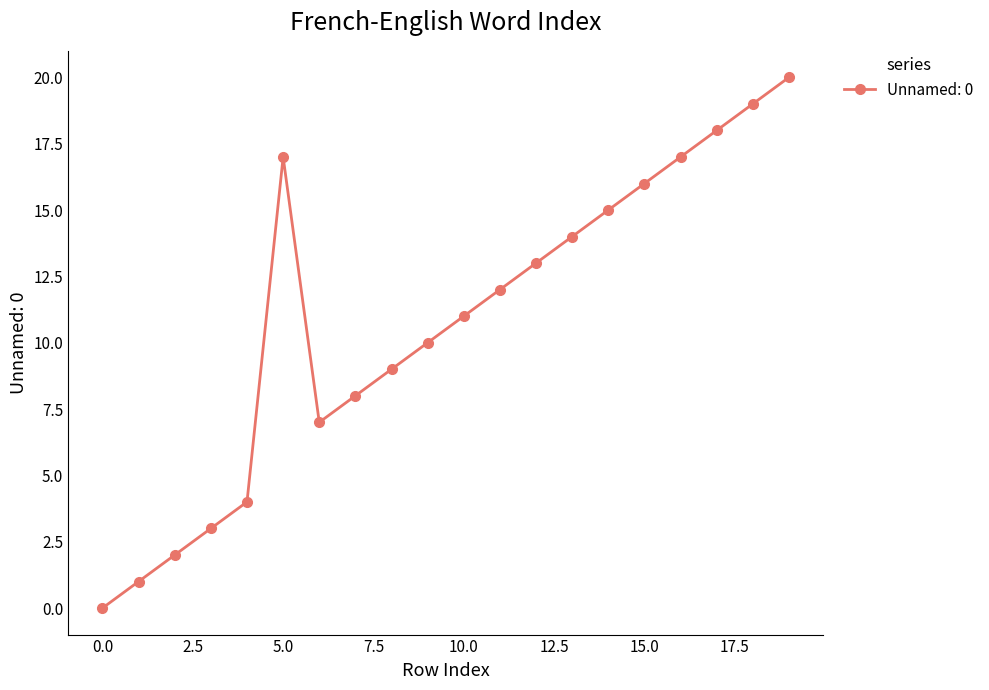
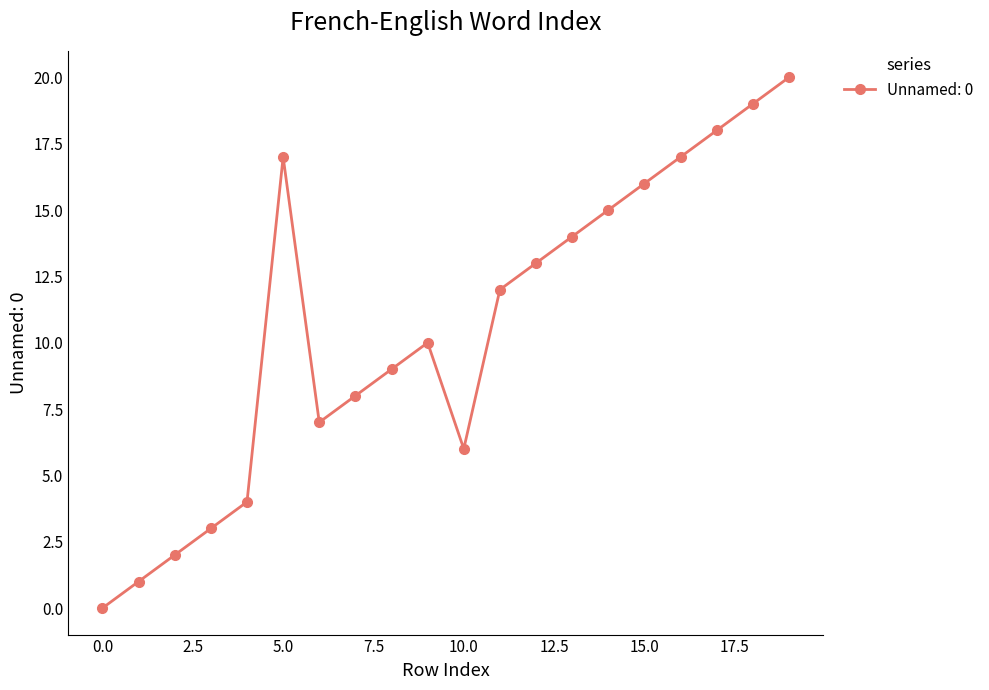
10.0: 11 -> 6
